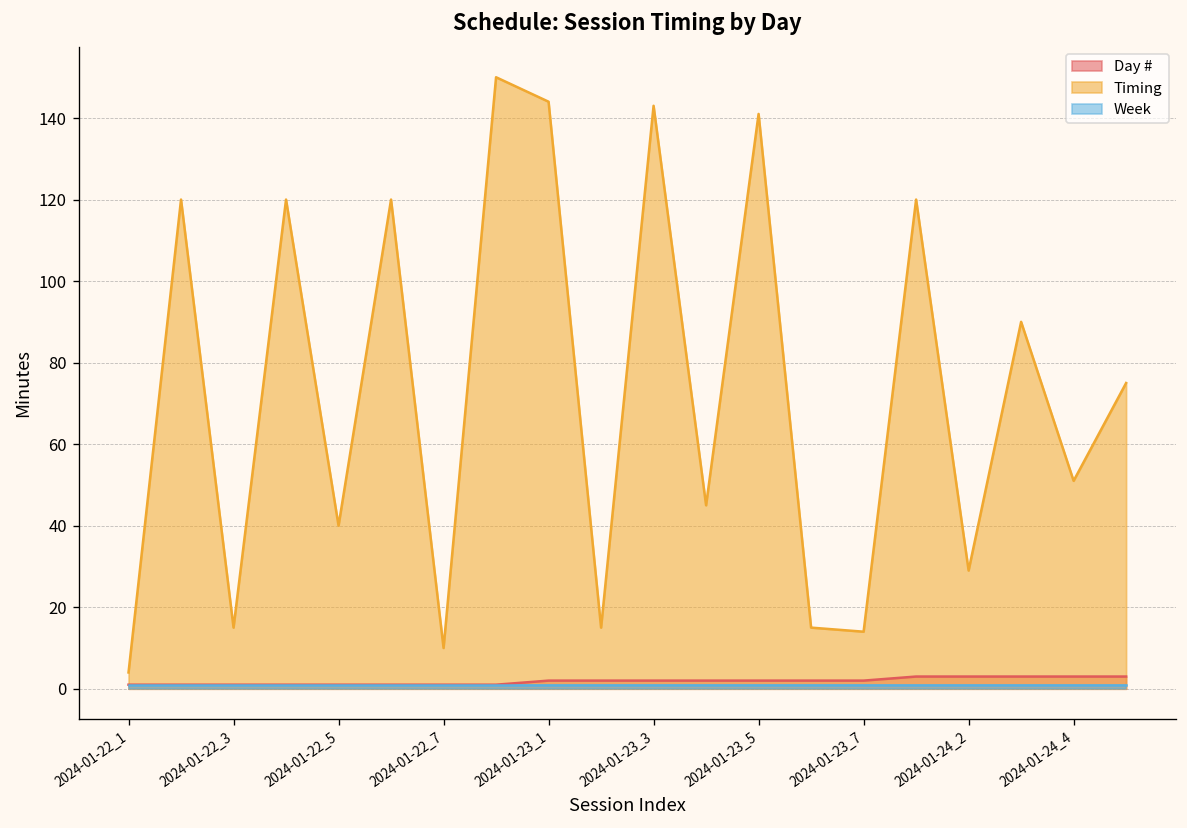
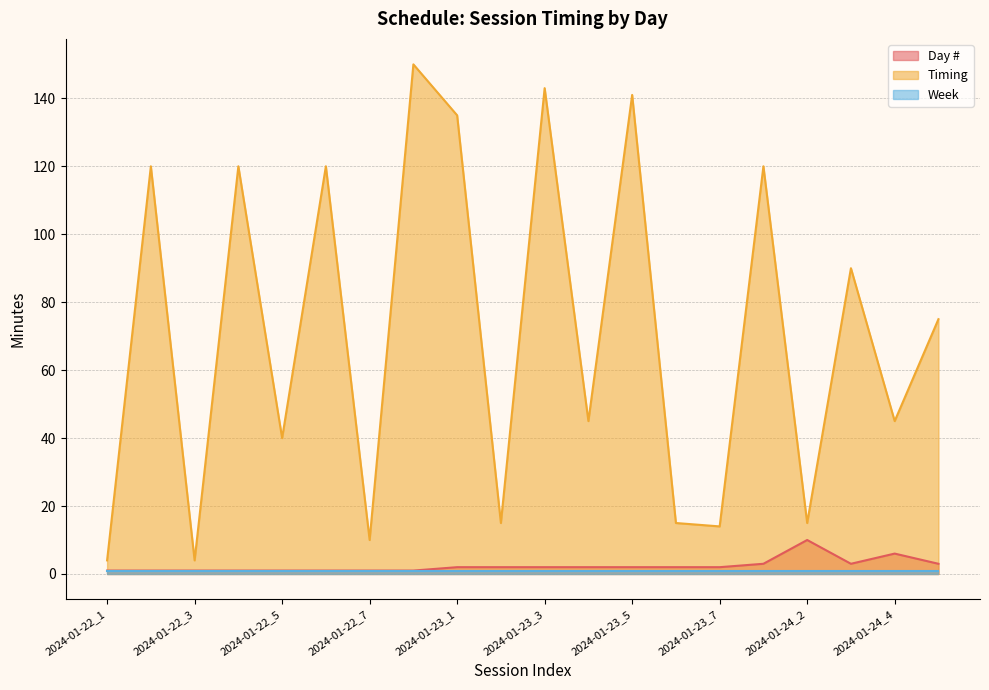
Timing, 2024-01-22_3: 15 -> 4
Timing, 2024-01-23_1: 144 -> 135
Day #, 2024-01-24_2: 3 -> 10
Timing, 2024-01-24_2: 29 -> 15
Day #, 2024-01-24_4: 3 -> 6
Timing, 2024-01-24_4: 51 -> 45
